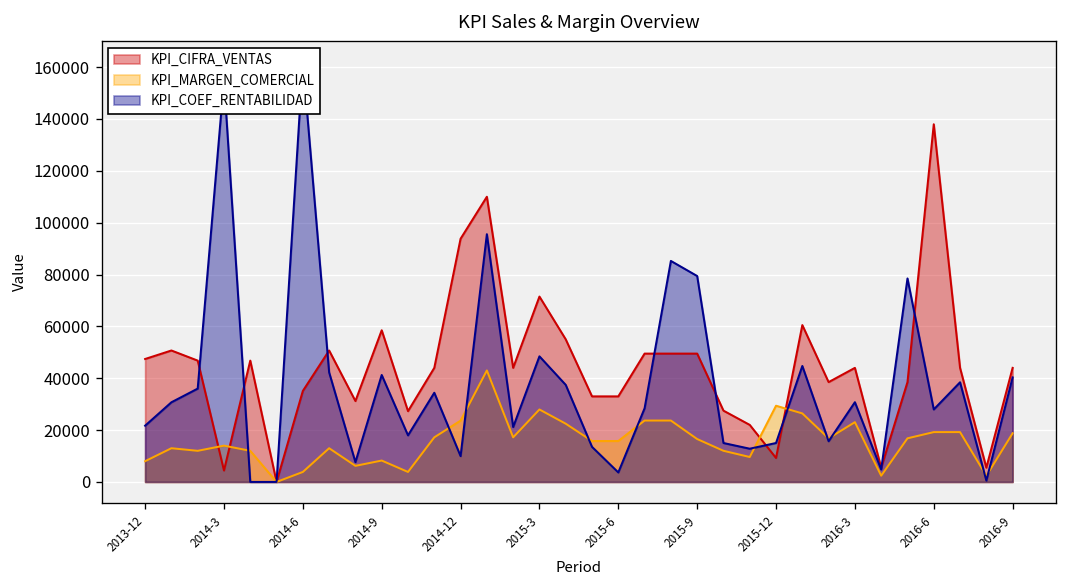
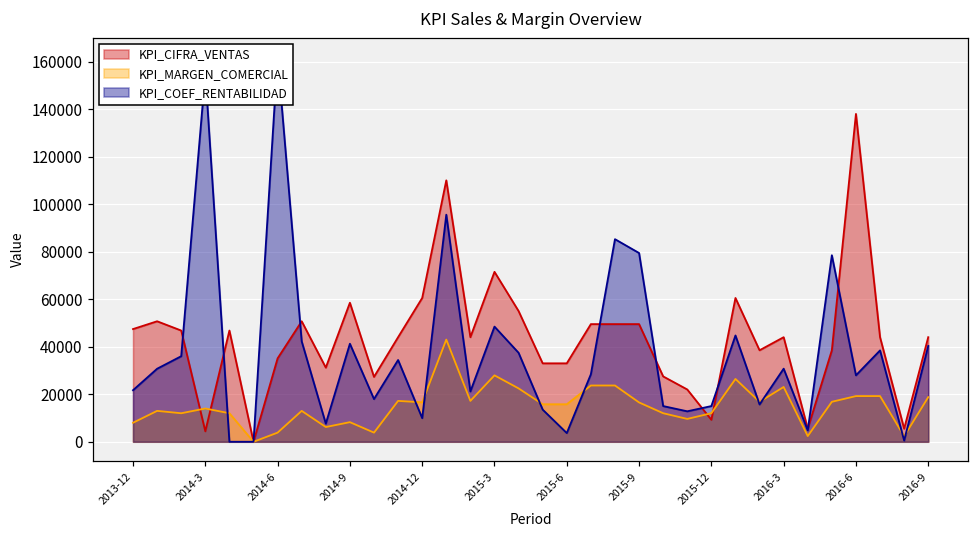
KPI_CIFRA_VENTAS, 2014-12: 94000 -> 61000
KPI_MARGEN_COMERCIAL, 2014-12: 24000 -> 17000
KPI_MARGEN_COMERCIAL, 2015-12: 29000 -> 12000
